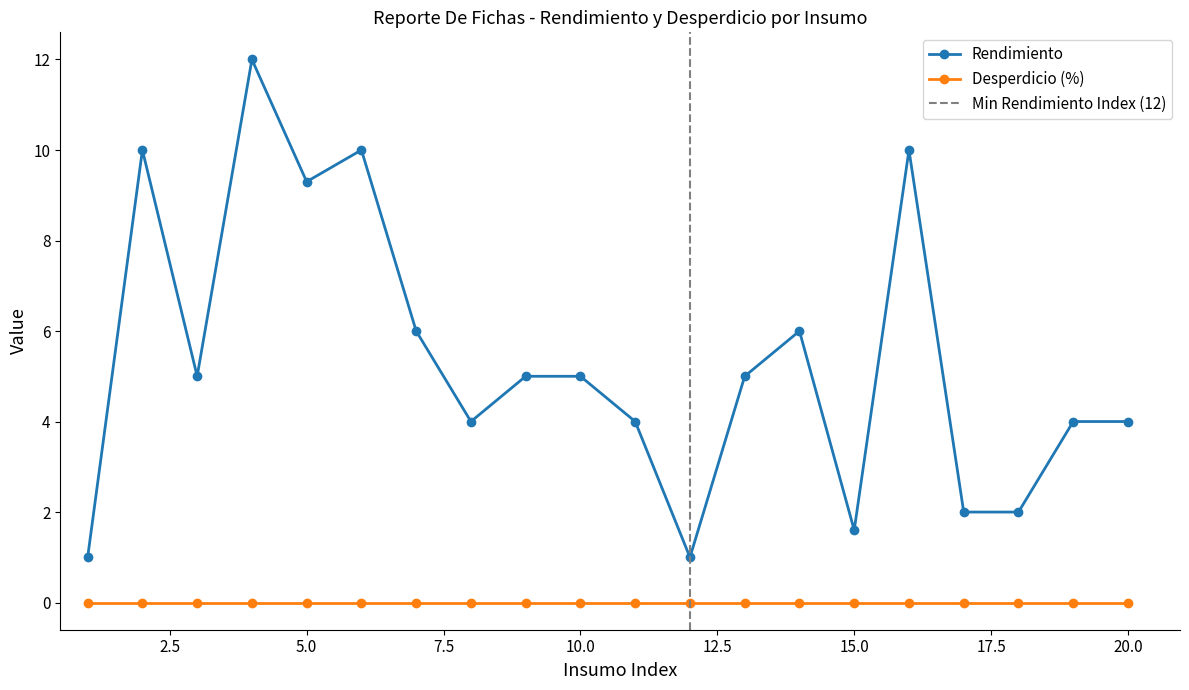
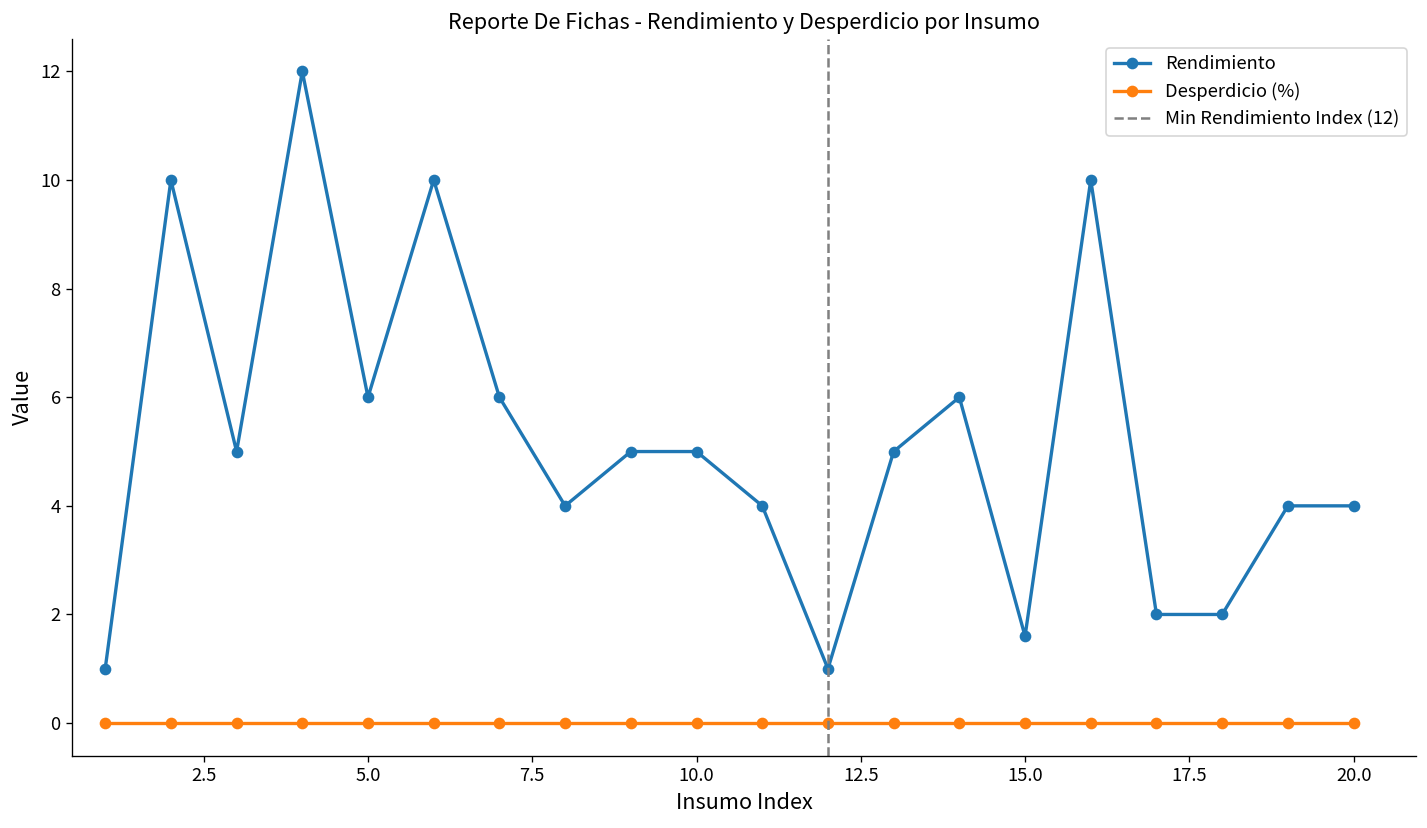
Rendimiento, 5.0: 9.3 -> 6.0
